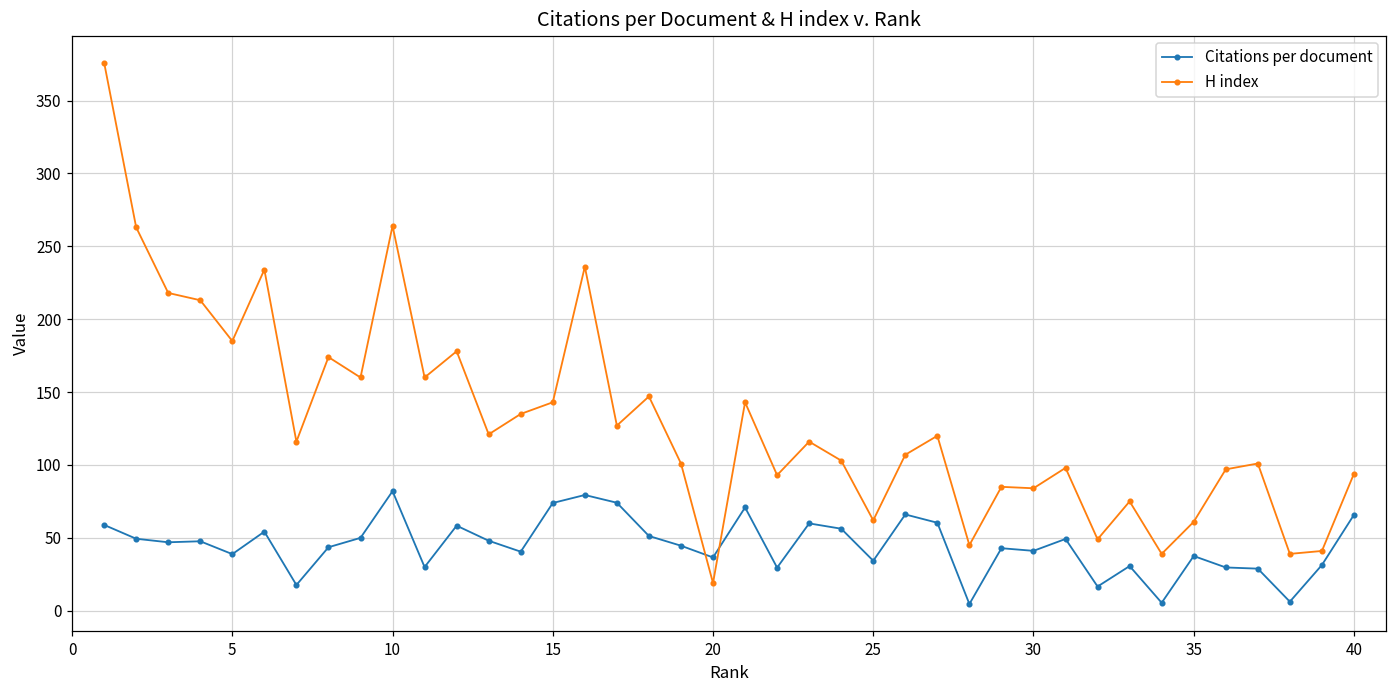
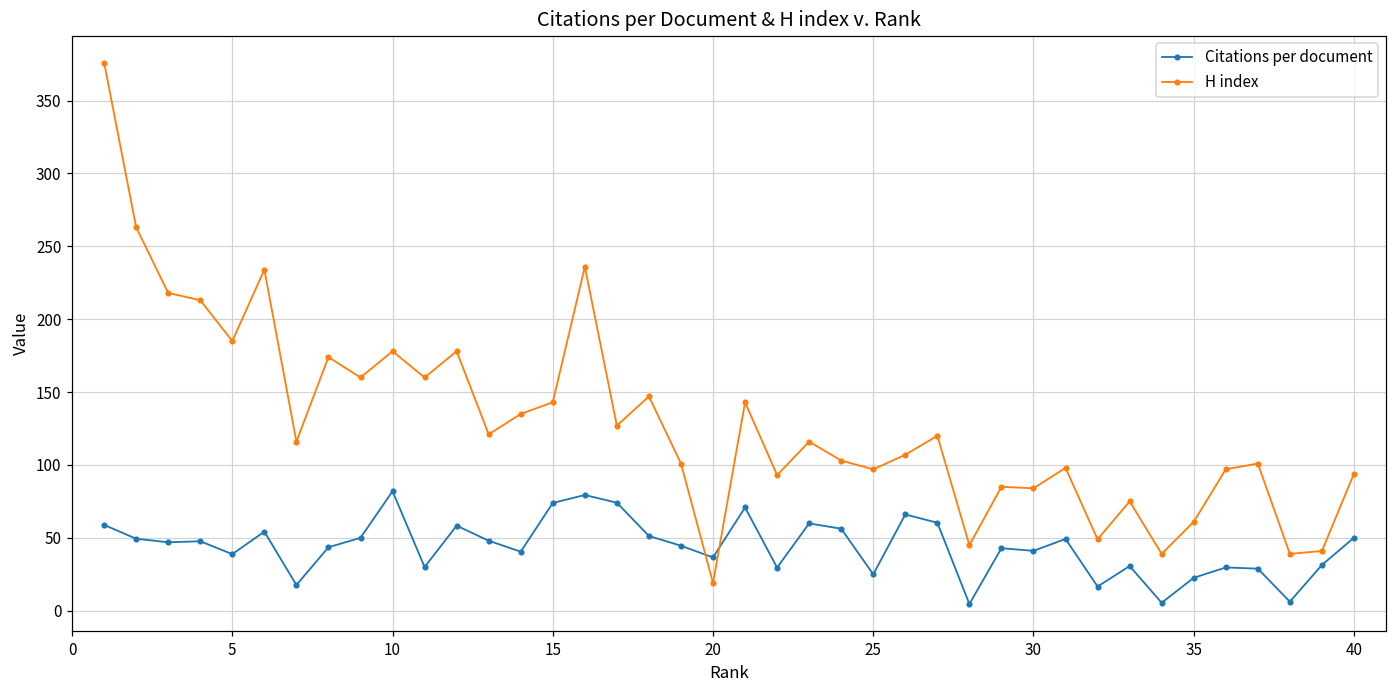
H index, 10: 264 -> 178
Citations per document, 25: 34 -> 25
H index, 25: 62 -> 97
Citations per document, 35: 38 -> 23
Citations per document, 40: 66 -> 50
